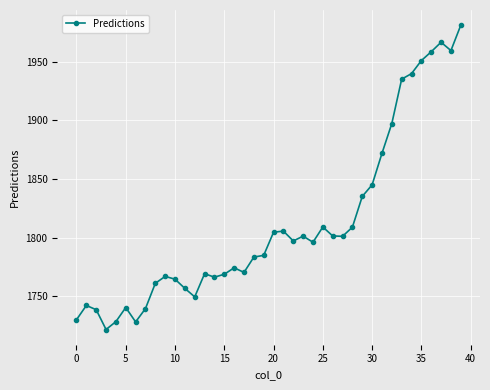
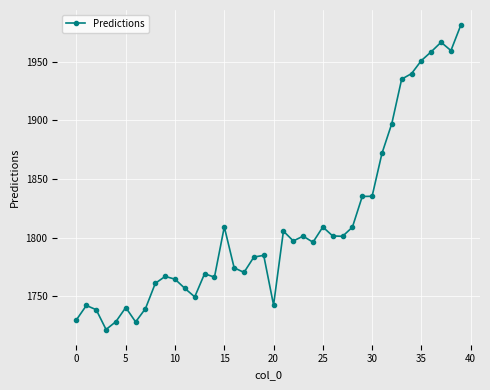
15: 1769 -> 1809
20: 1805 -> 1742
30: 1845 -> 1835
